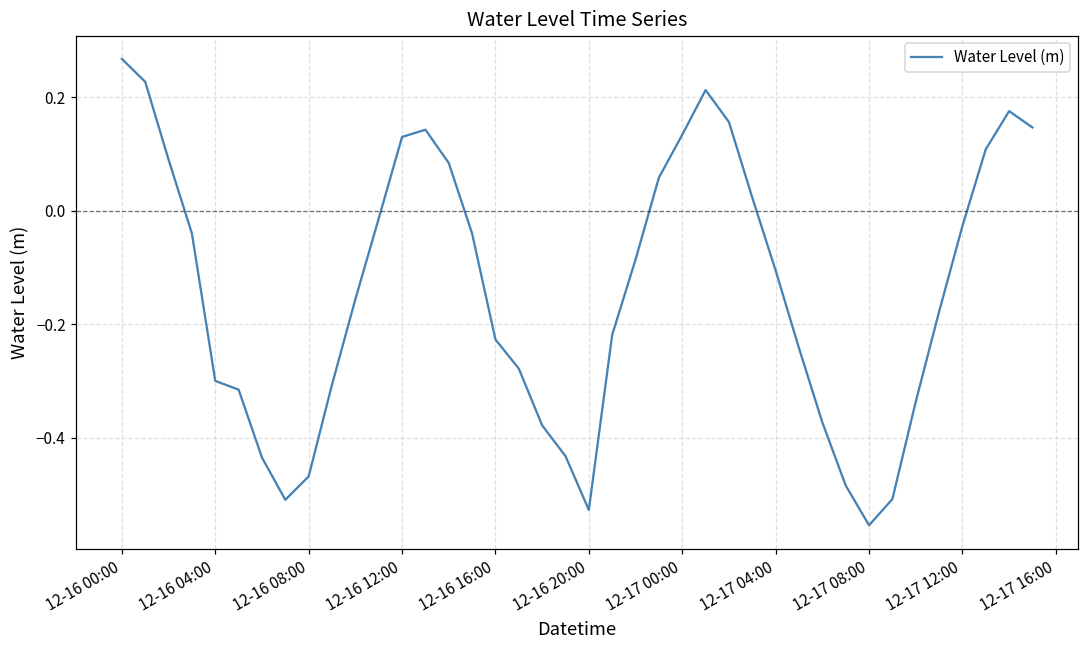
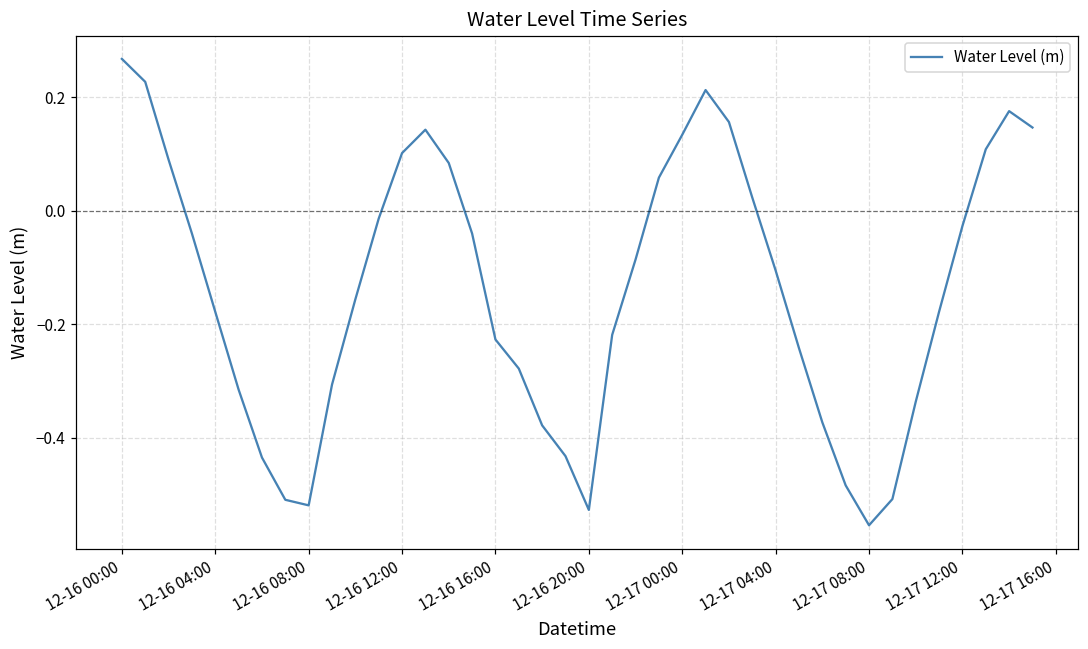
12-16 04:00: -0.30 -> -0.18
12-16 08:00: -0.47 -> -0.52
12-16 12:00: 0.13 -> 0.10
